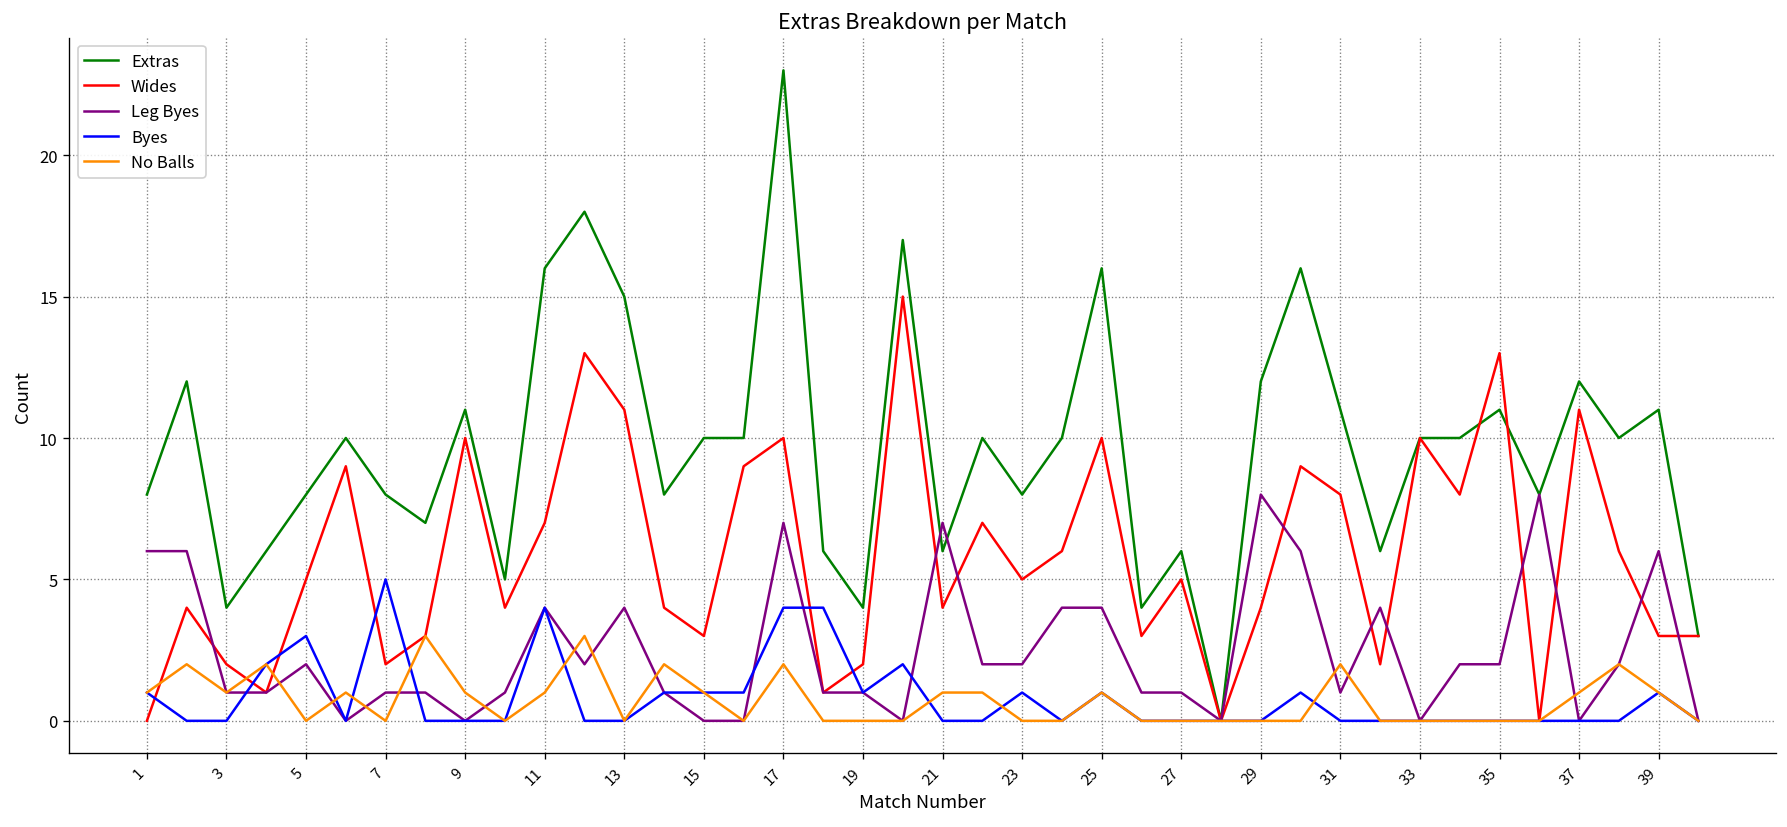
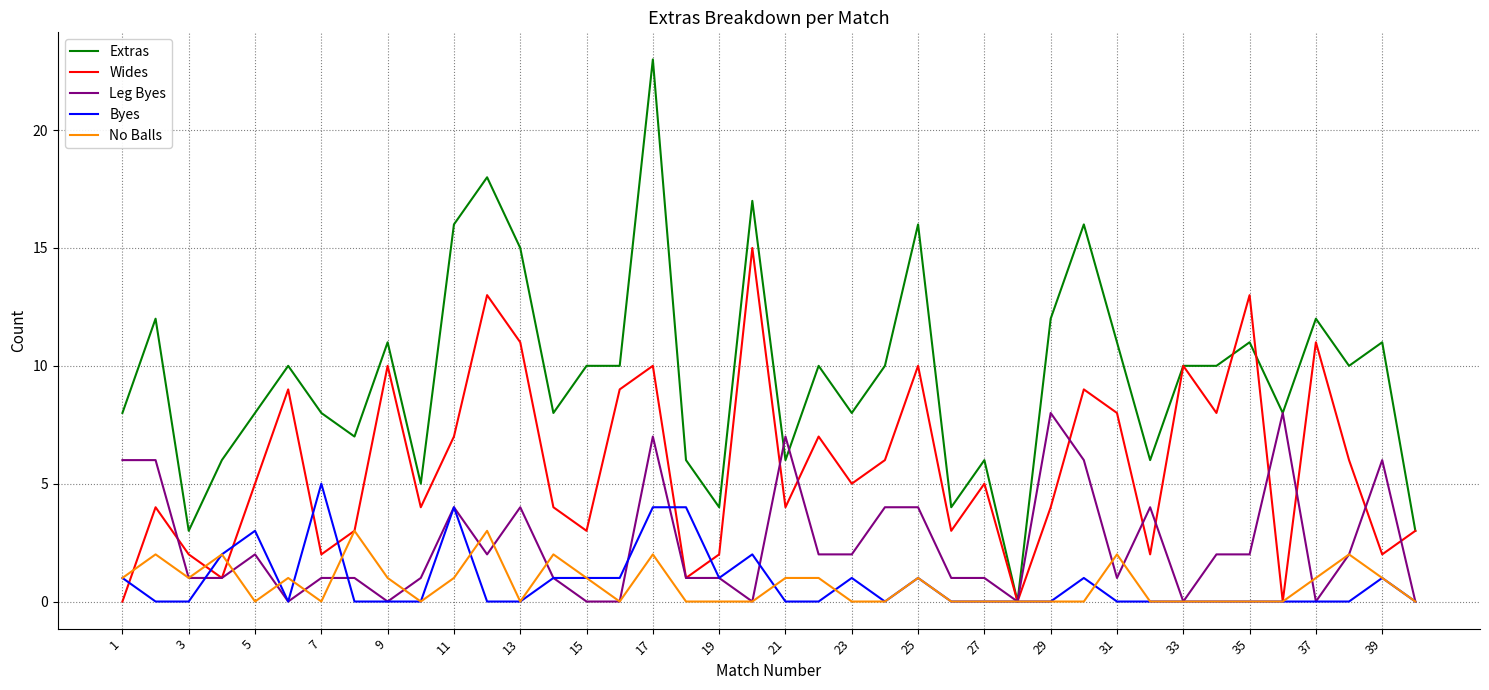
Extras, 3: 4 -> 3
Wides, 39: 3 -> 2
